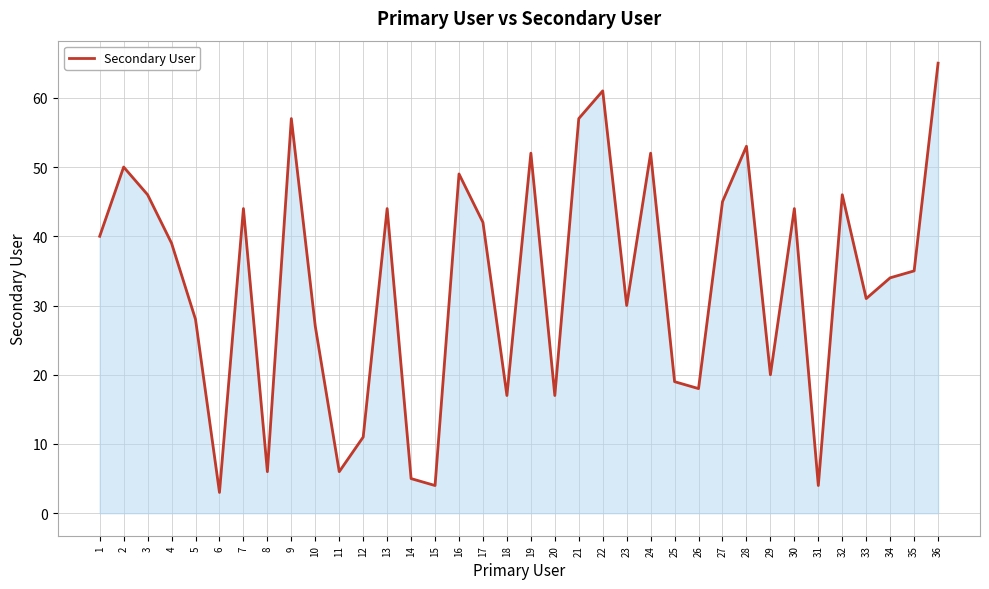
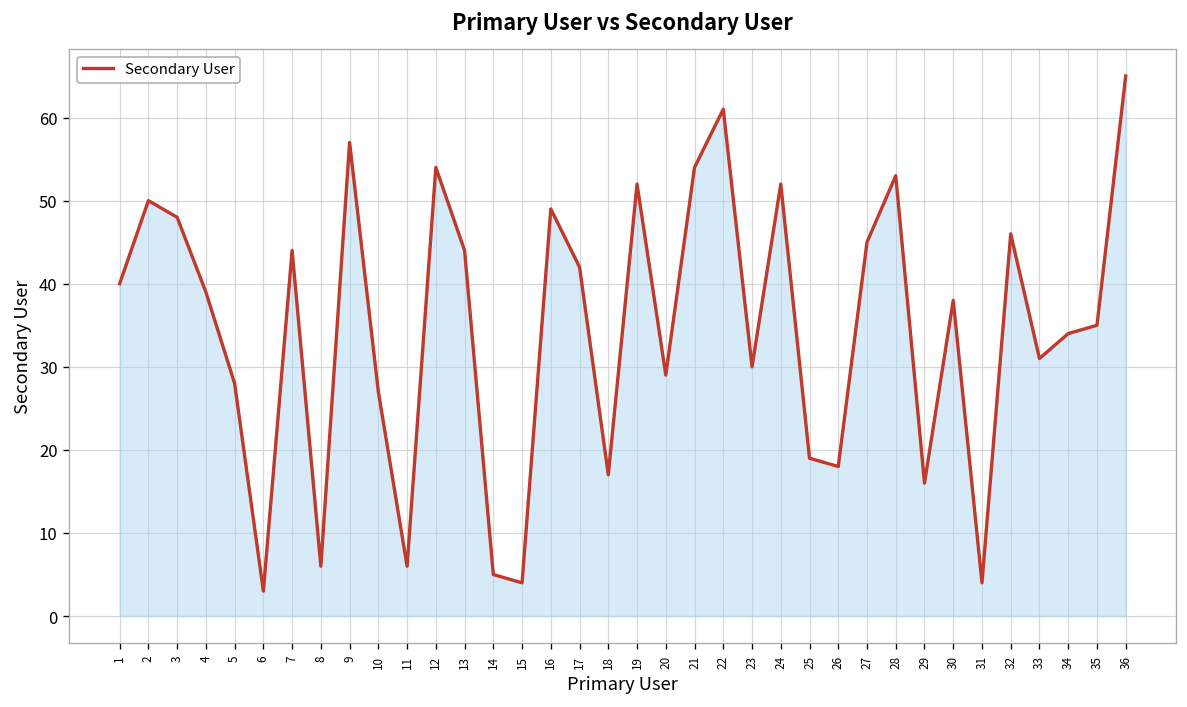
3: 46 -> 48
12: 11 -> 54
20: 17 -> 29
21: 57 -> 54
29: 20 -> 16
30: 44 -> 38
